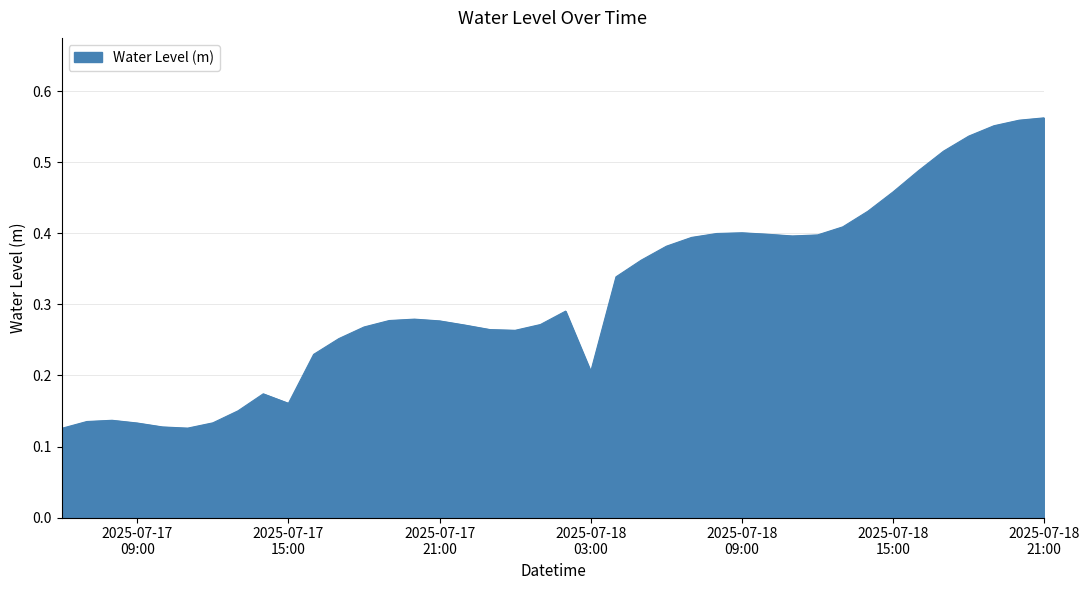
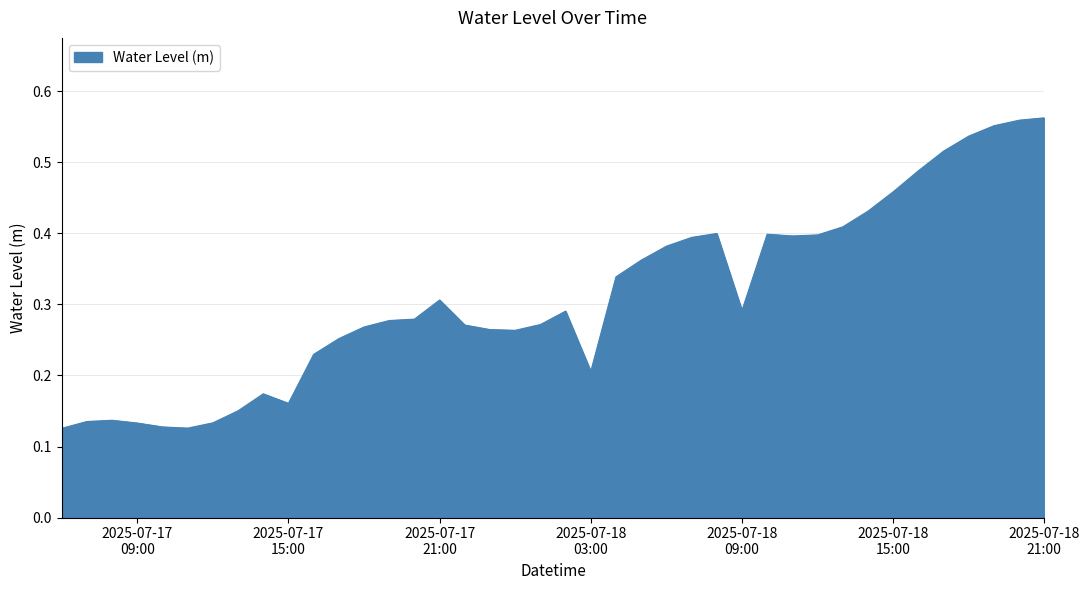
2025-07-17 21:00: 0.28 -> 0.31
2025-07-18 09:00: 0.40 -> 0.29
